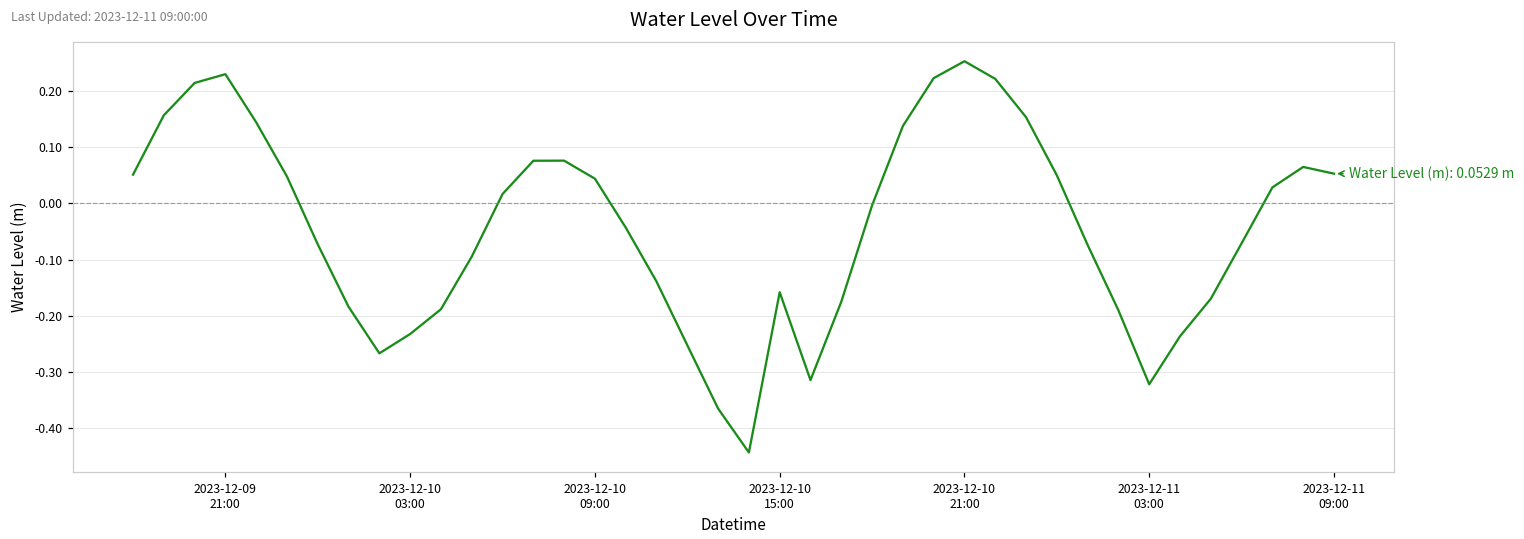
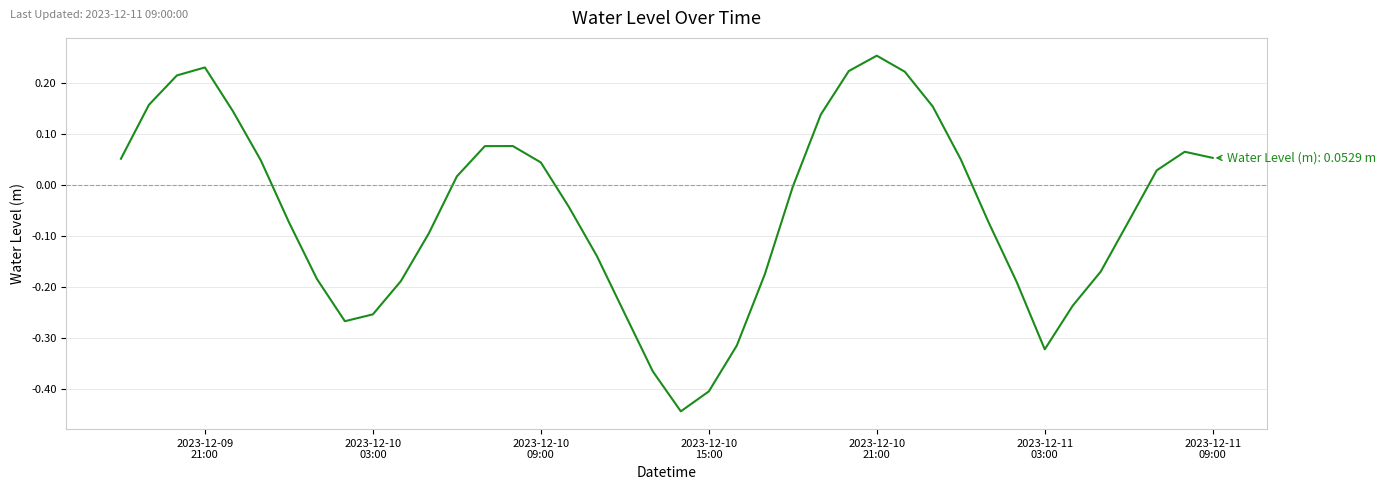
2023-12-10 03:00: -0.23 -> -0.25
2023-12-10 15:00: -0.16 -> -0.40
